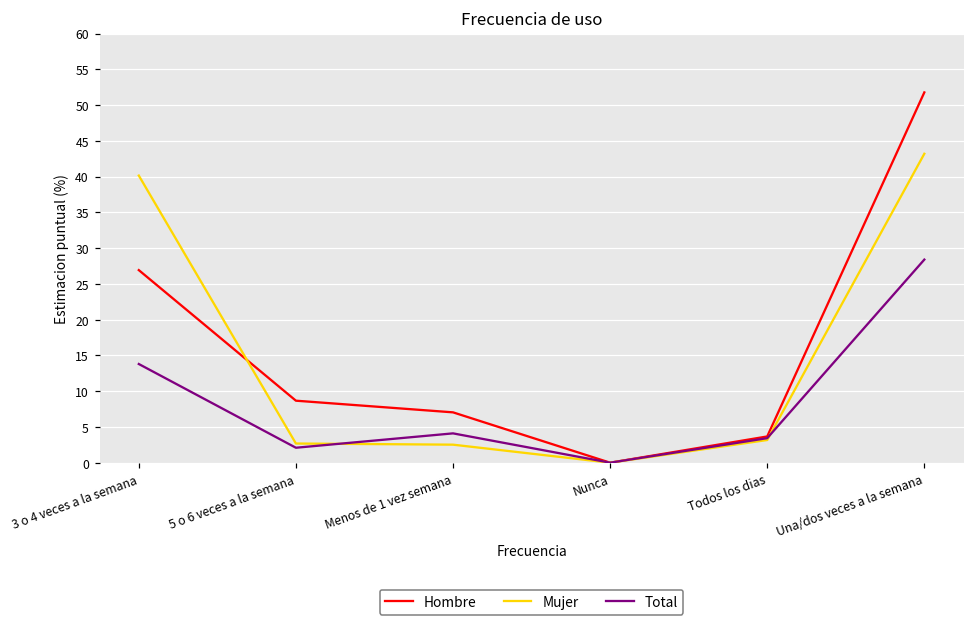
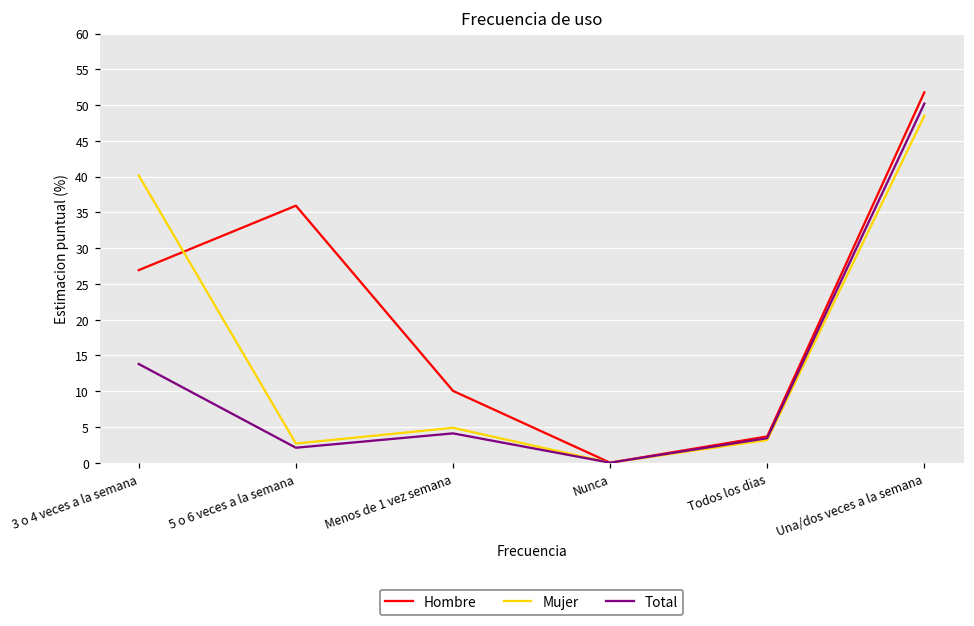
Hombre, 5 o 6 veces a la semana: 9 -> 36
Hombre, Menos de 1 vez semana: 7 -> 10
Mujer, Menos de 1 vez semana: 3 -> 5
Mujer, Una/dos veces a la semana: 43 -> 49
Total, Una/dos veces a la semana: 28 -> 50
